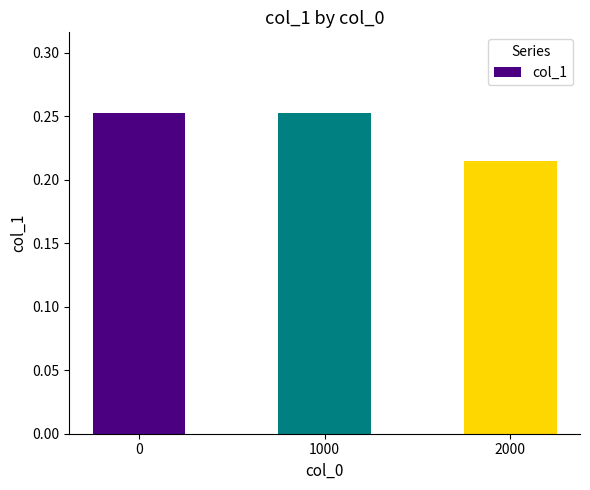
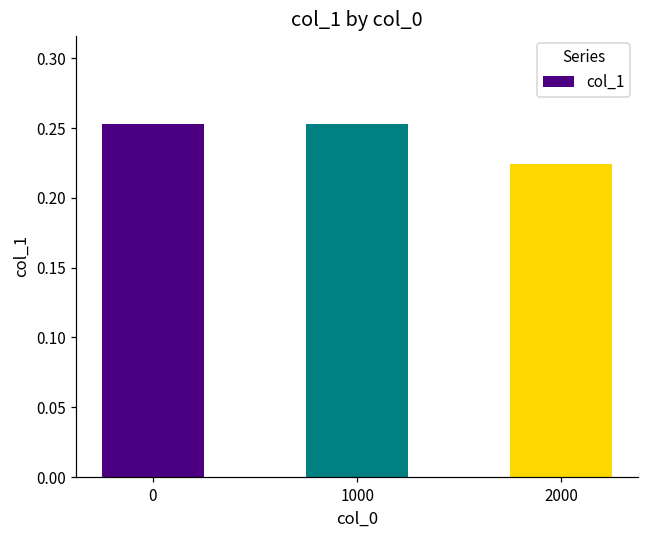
2000: 0.215 -> 0.224
